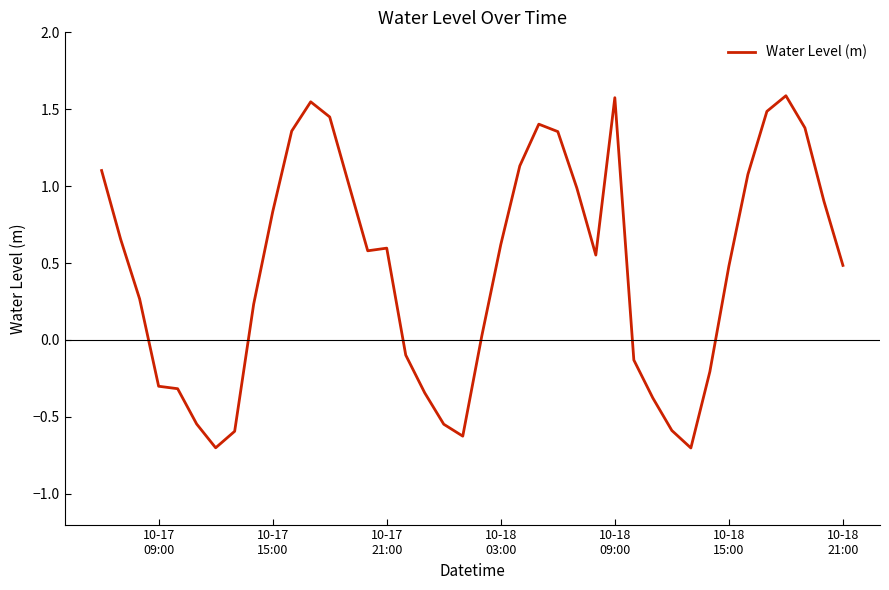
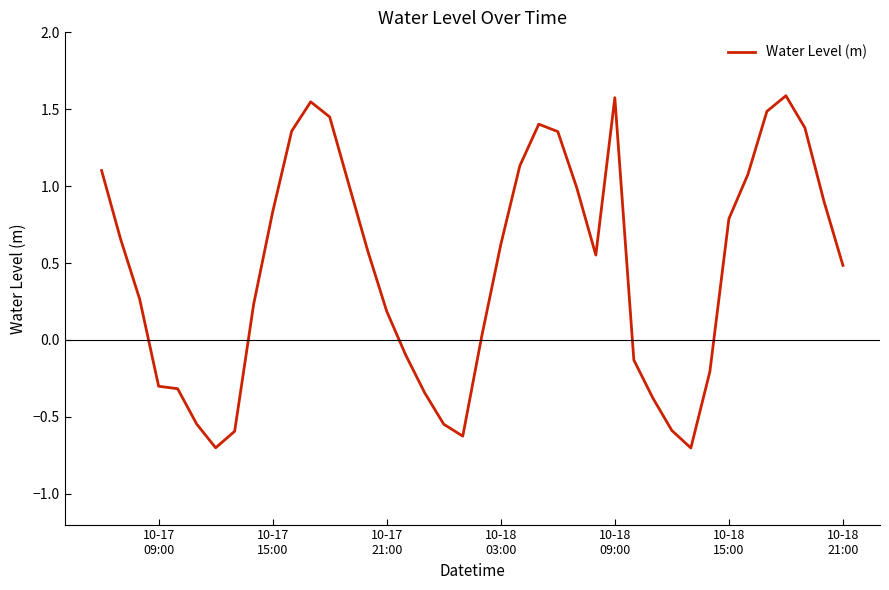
10-17 21:00: 0.60 -> 0.19
10-18 15:00: 0.48 -> 0.79
